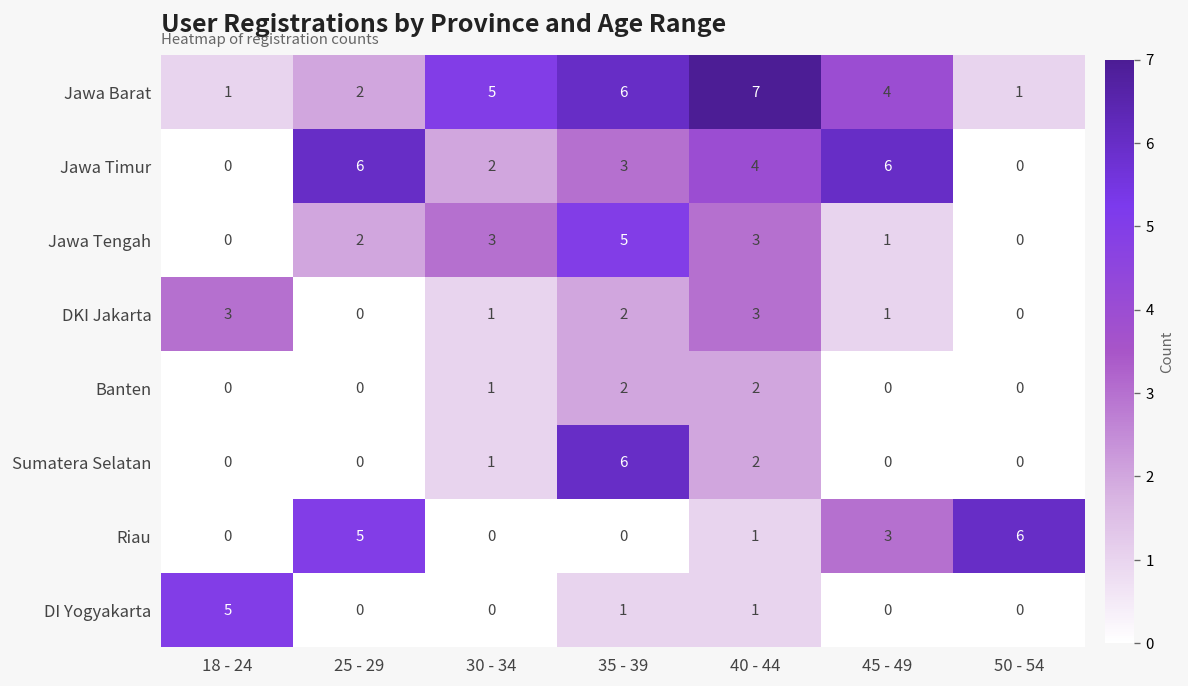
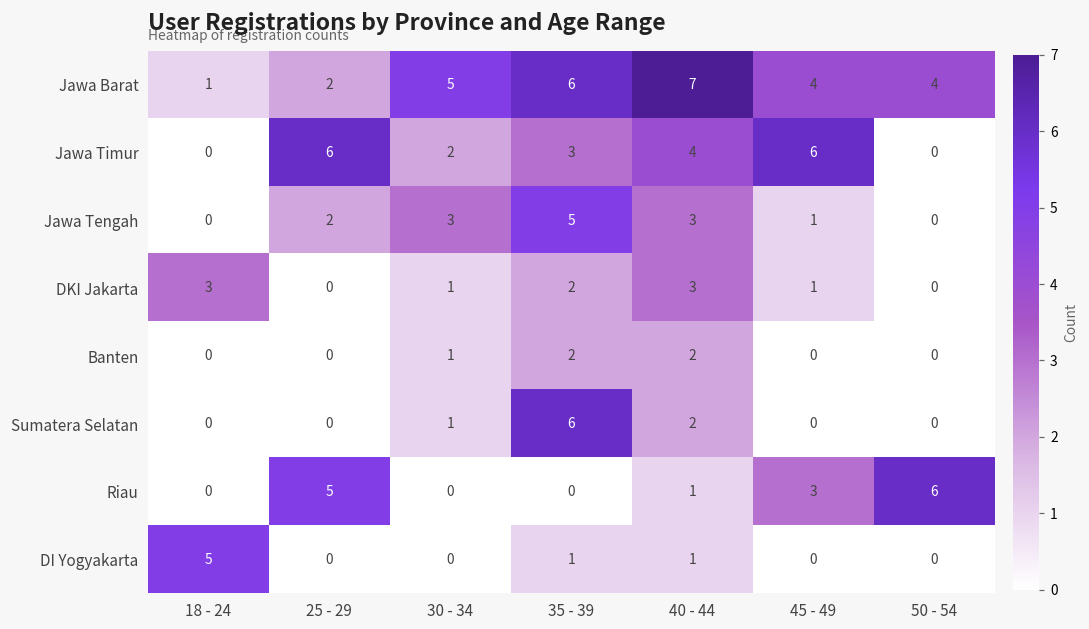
Jawa Barat, 50 - 54: 1 -> 4
